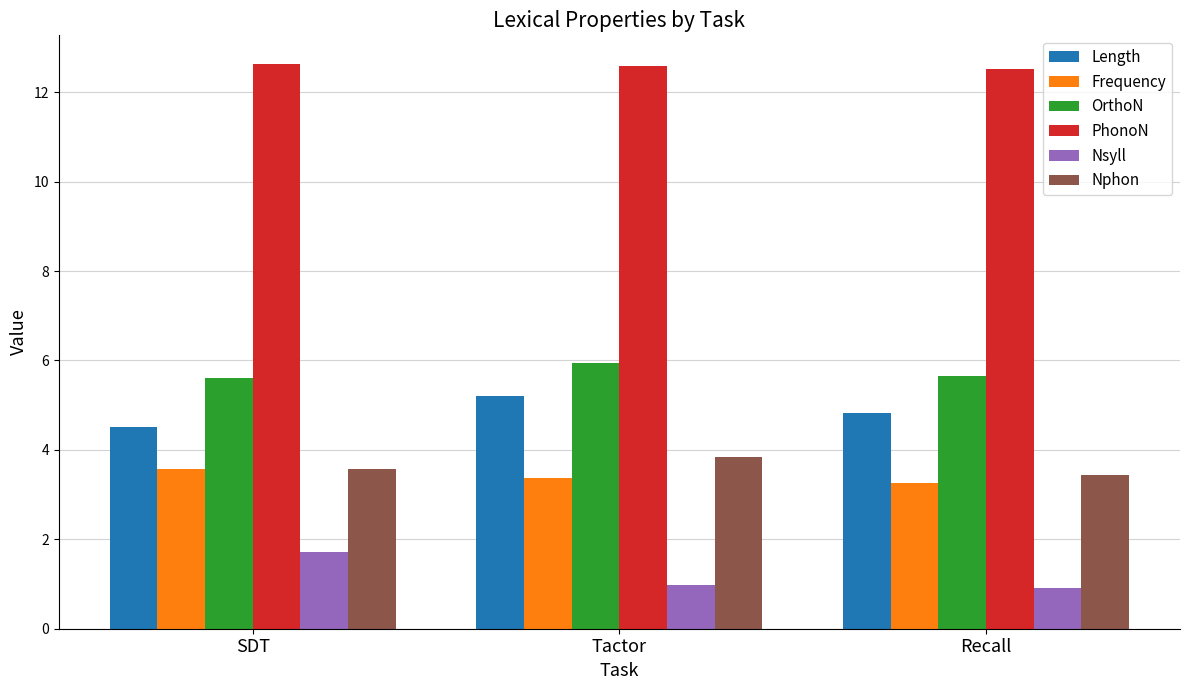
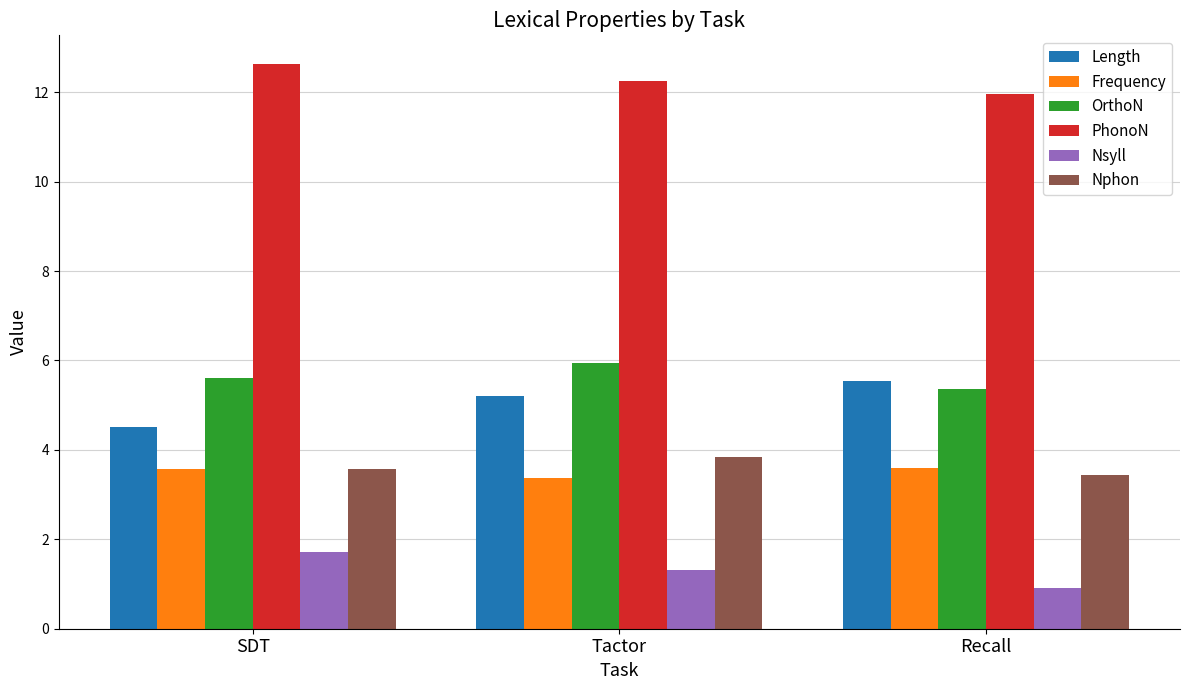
PhonoN, Tactor: 12.6 -> 12.2
Nsyll, Tactor: 1.0 -> 1.3
Length, Recall: 4.8 -> 5.5
Frequency, Recall: 3.3 -> 3.6
OrthoN, Recall: 5.6 -> 5.4
PhonoN, Recall: 12.5 -> 12.0
